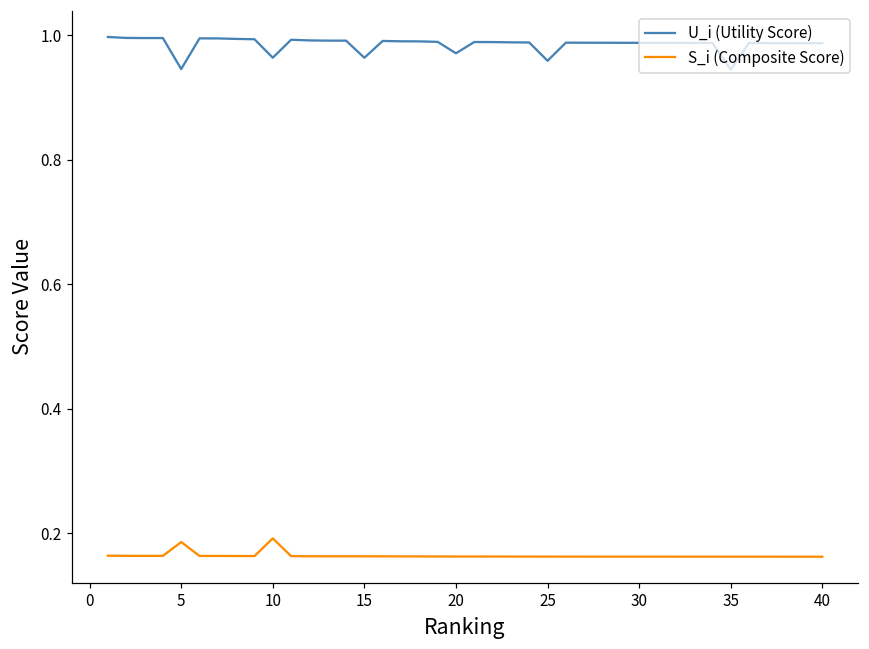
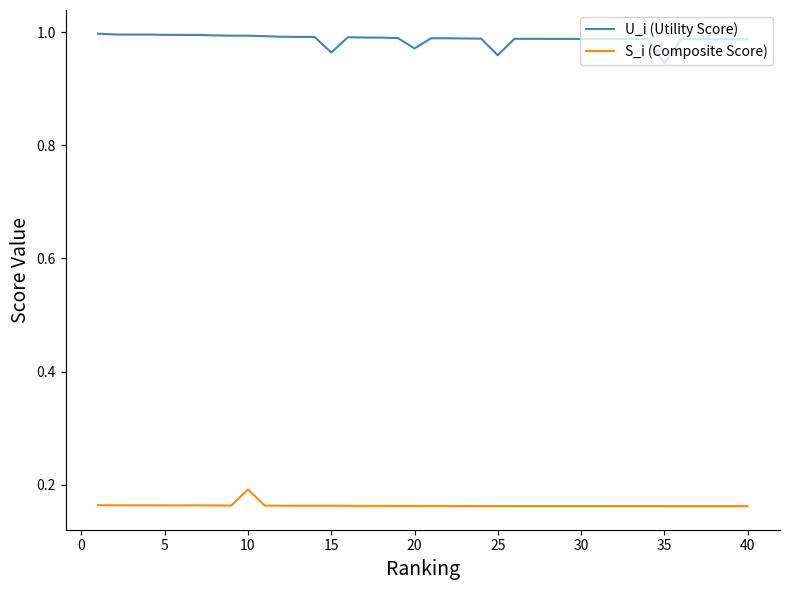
U_i (Utility Score), 5: 0.95 -> 1.00
S_i (Composite Score), 5: 0.19 -> 0.16
U_i (Utility Score), 10: 0.96 -> 0.99
